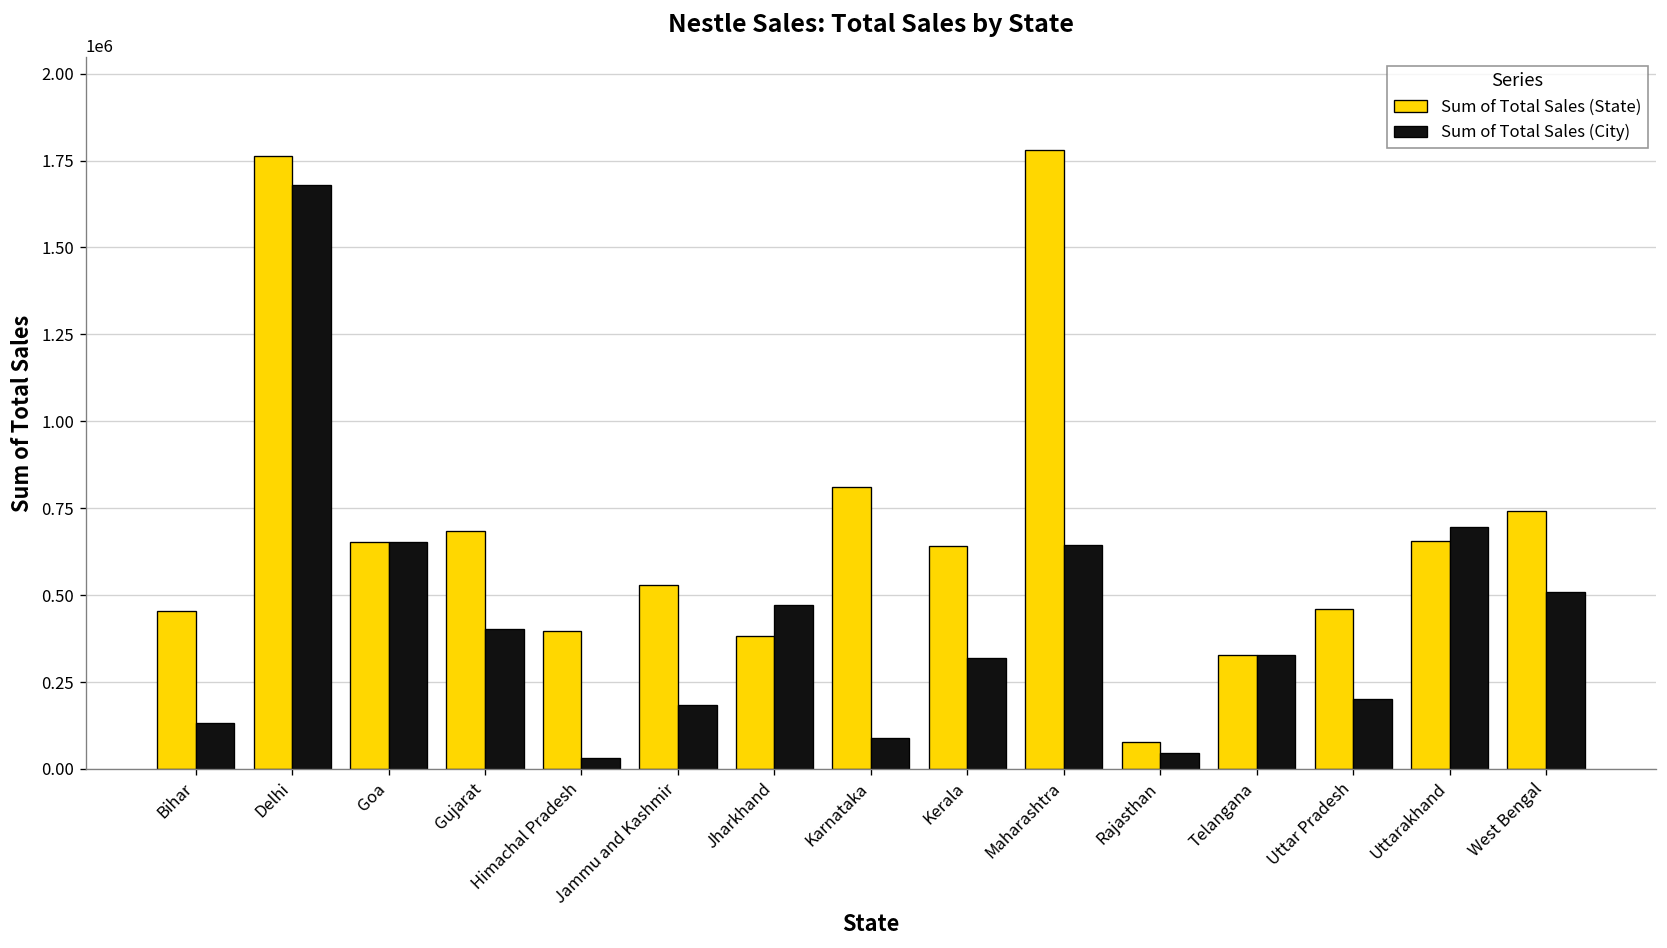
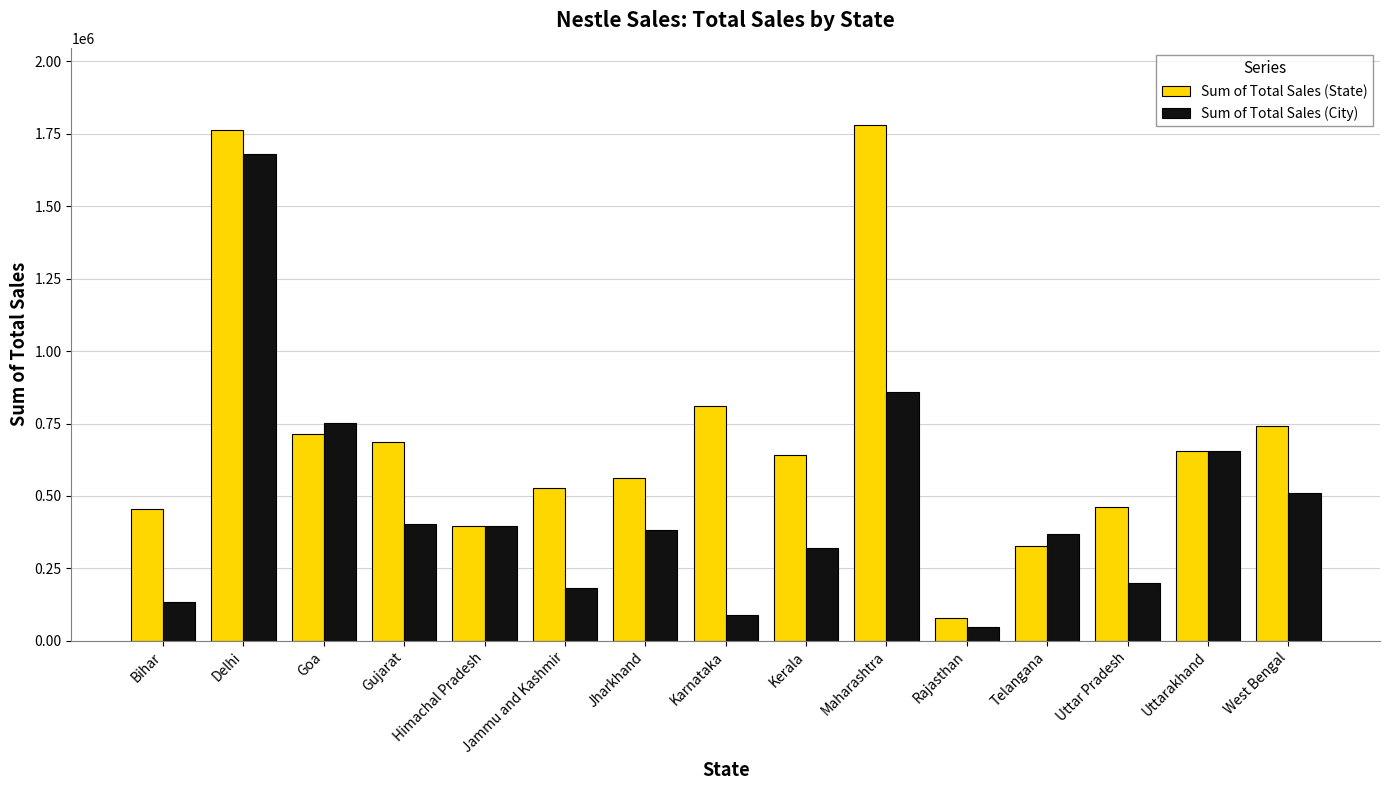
Sum of Total Sales (State), Goa: 650000 -> 710000
Sum of Total Sales (City), Goa: 650000 -> 750000
Sum of Total Sales (City), Himachal Pradesh: 30000 -> 400000
Sum of Total Sales (State), Jharkhand: 380000 -> 560000
Sum of Total Sales (City), Jharkhand: 470000 -> 380000
Sum of Total Sales (City), Maharashtra: 640000 -> 860000
Sum of Total Sales (City), Telangana: 330000 -> 370000
Sum of Total Sales (City), Uttarakhand: 700000 -> 660000
